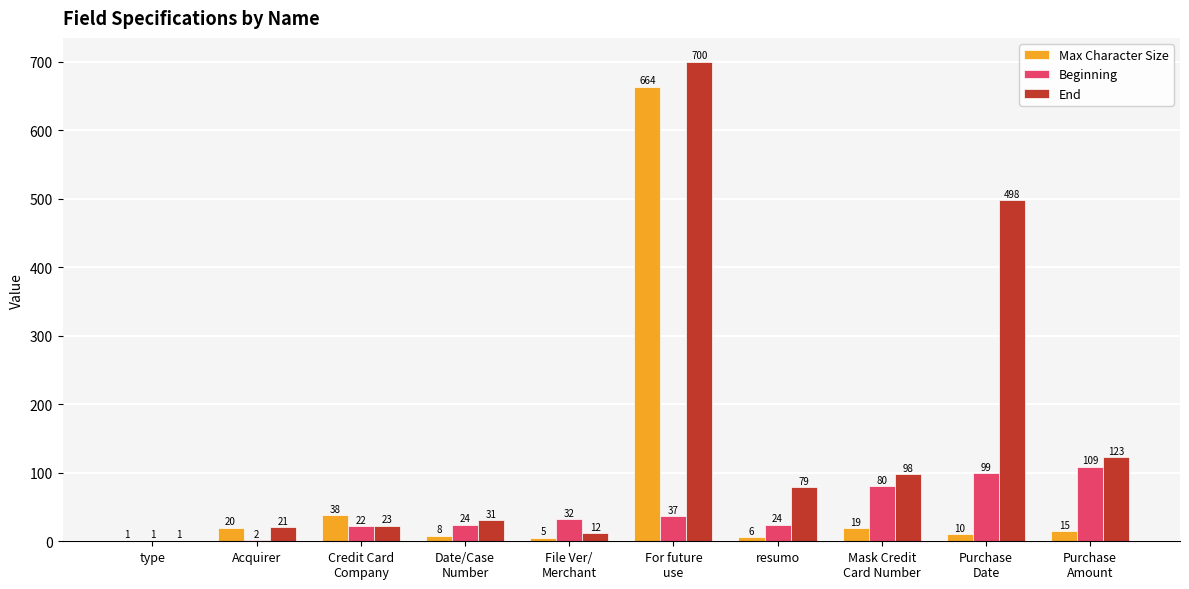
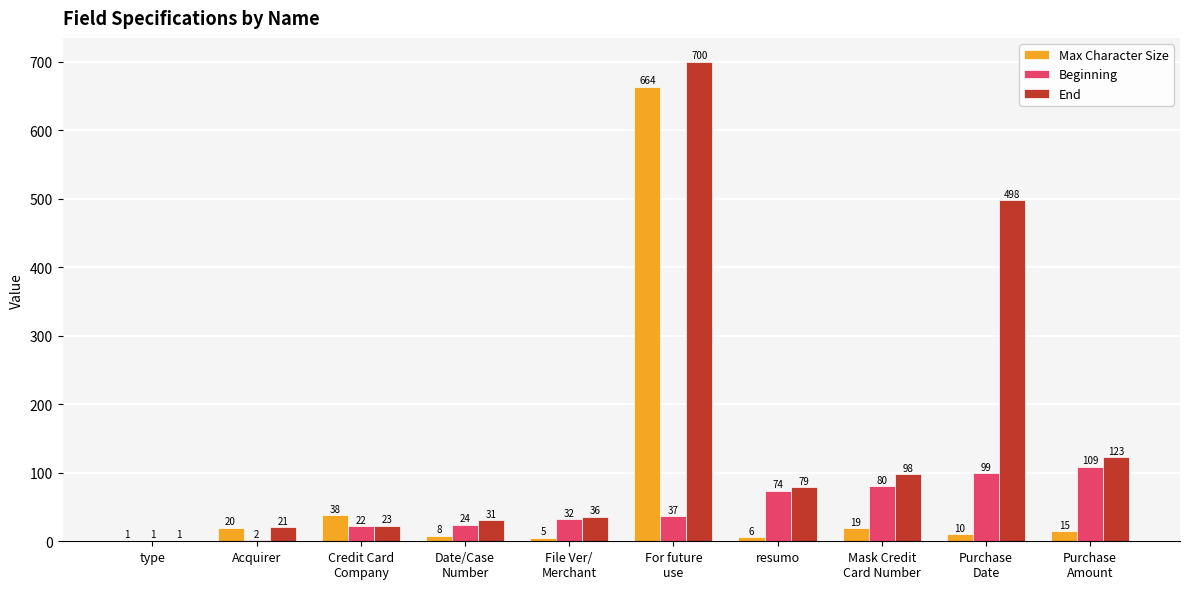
End, File Ver/ Merchant: 12 -> 36
Beginning, resumo: 24 -> 74
